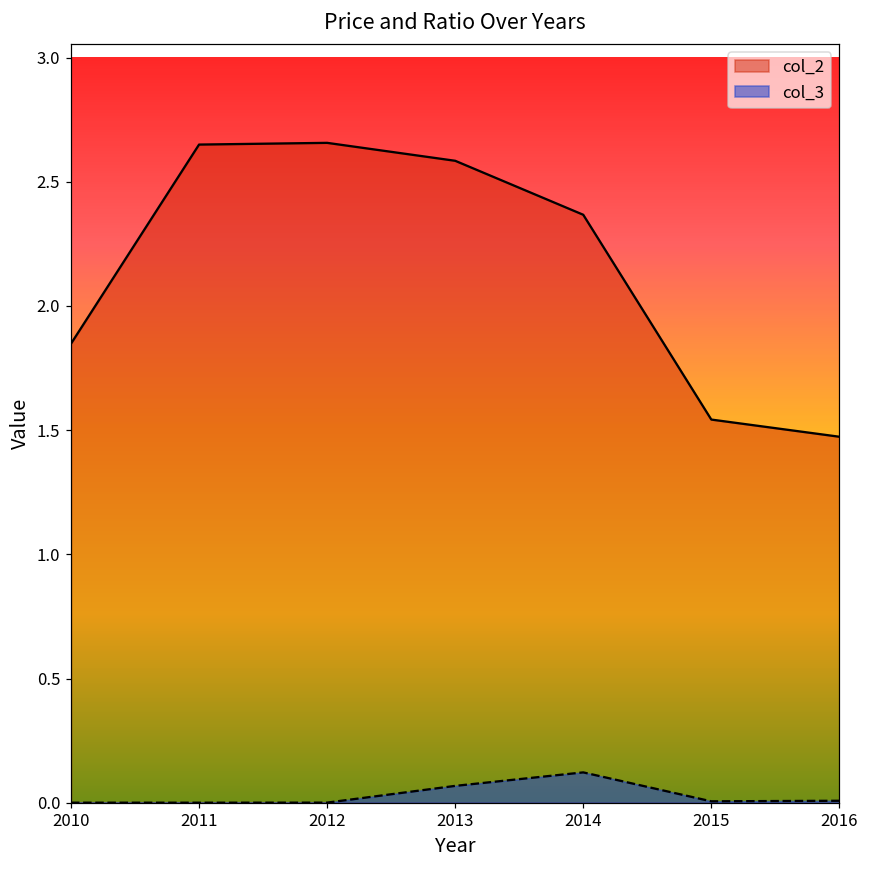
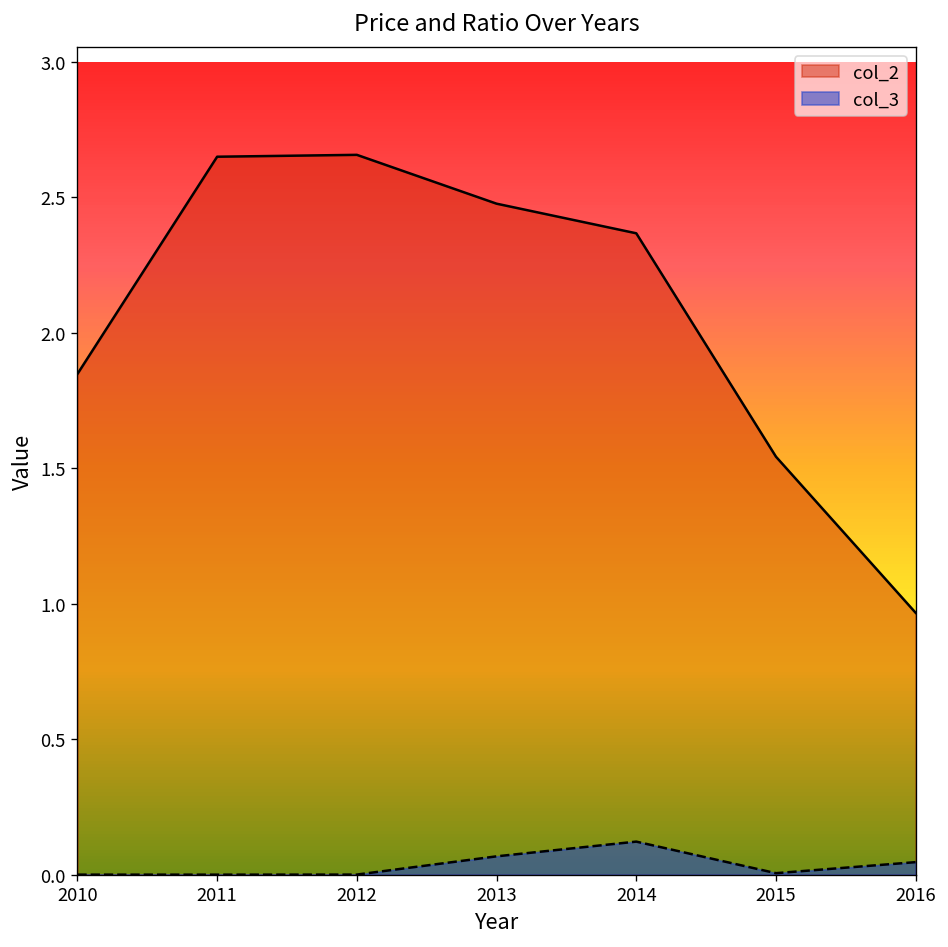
col_2, 2013: 2.58 -> 2.48
col_2, 2016: 1.47 -> 0.97
col_3, 2016: 0.01 -> 0.05
